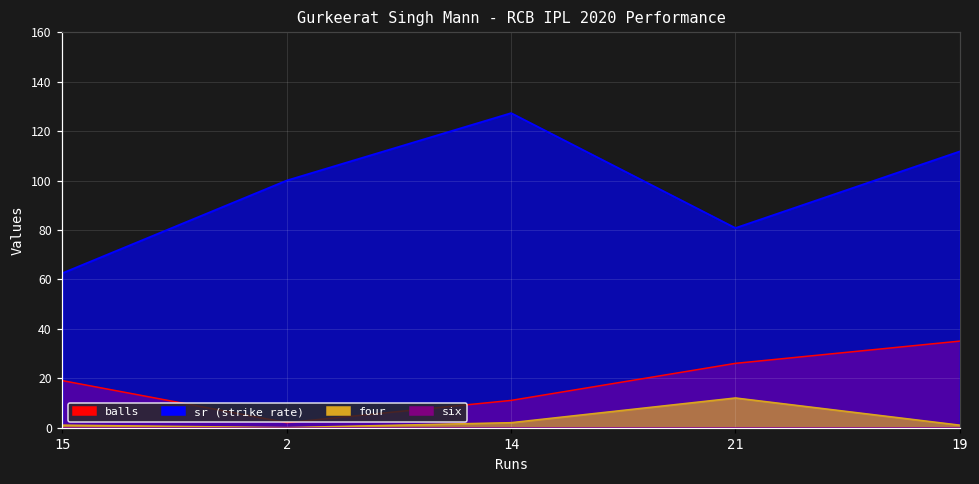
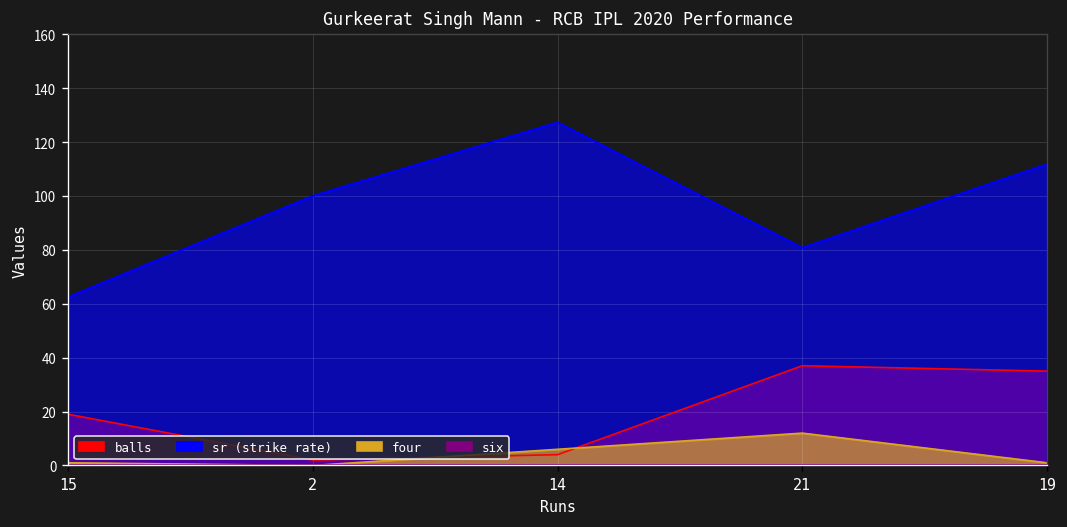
balls, 14: 11 -> 4
four, 14: 2 -> 6
balls, 21: 26 -> 37
